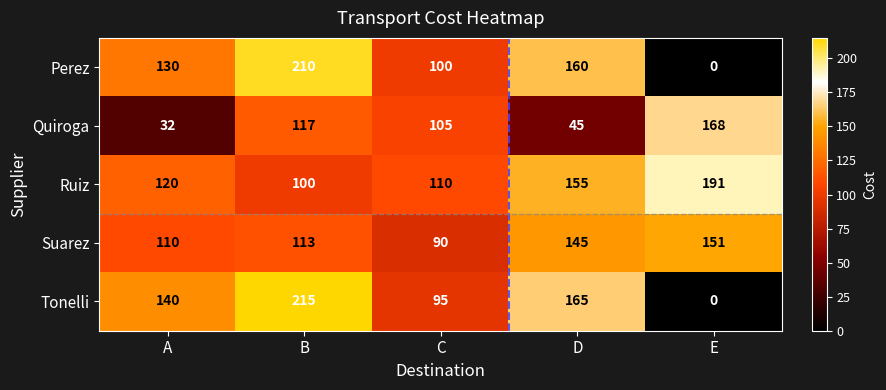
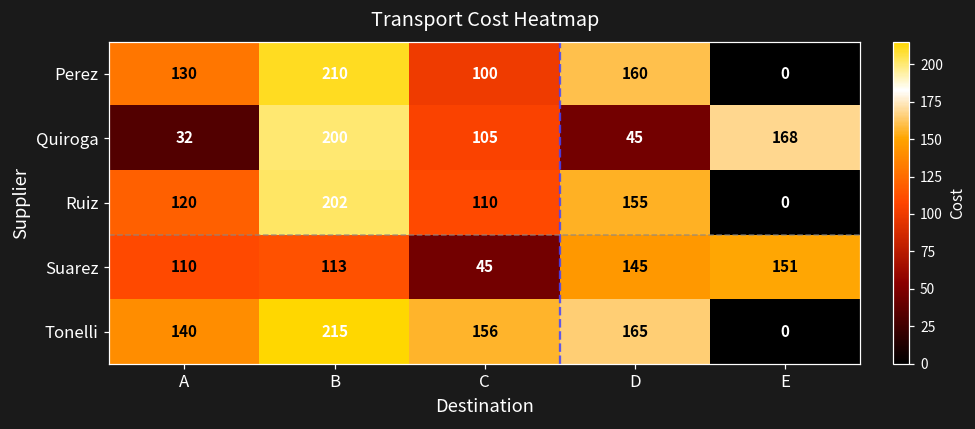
Quiroga, B: 117 -> 200
Ruiz, B: 100 -> 202
Ruiz, E: 191 -> 0
Suarez, C: 90 -> 45
Tonelli, C: 95 -> 156
